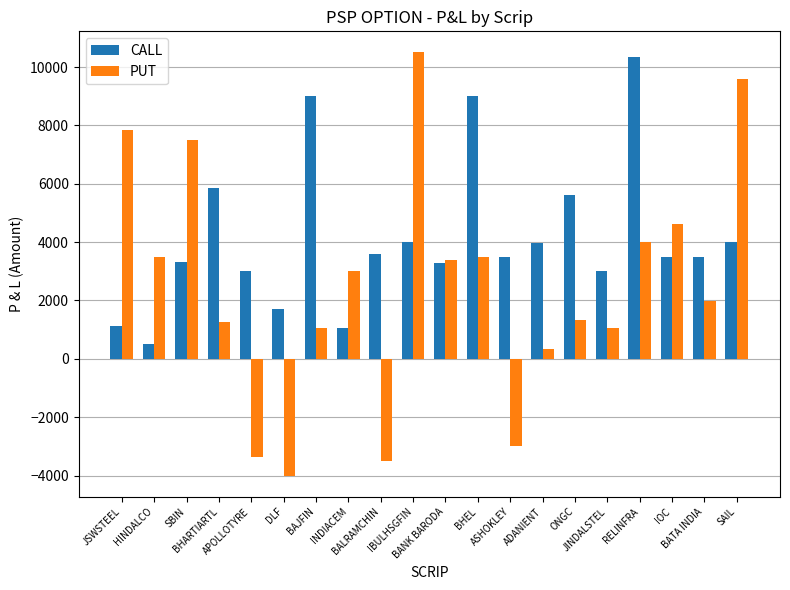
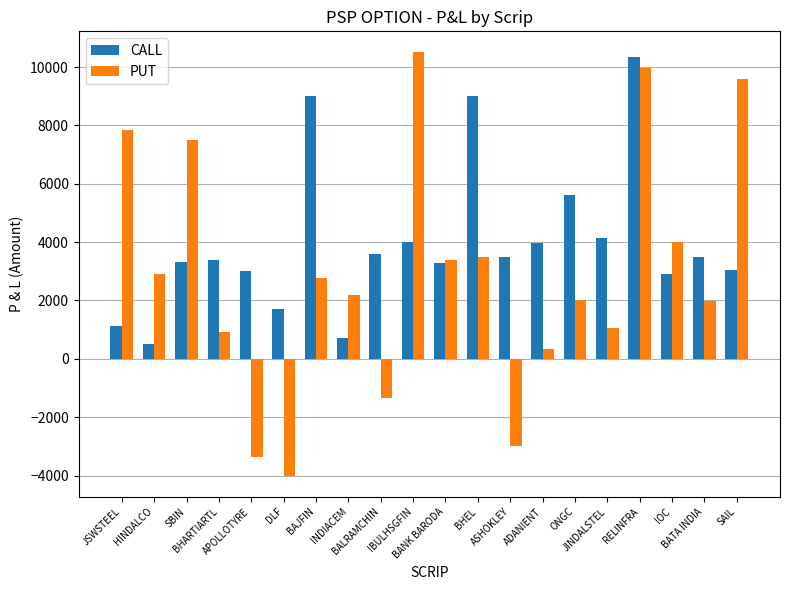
PUT, HINDALCO: 3500 -> 2900
CALL, BHARTIARTL: 5900 -> 3400
PUT, BHARTIARTL: 1300 -> 900
PUT, BAJFIN: 1100 -> 2800
CALL, INDIACEM: 1100 -> 700
PUT, INDIACEM: 3000 -> 2200
PUT, BALRAMCHIN: -3500 -> -1300
PUT, ONGC: 1300 -> 2000
CALL, JINDALSTEL: 3000 -> 4100
PUT, RELINFRA: 4000 -> 10000
CALL, IOC: 3500 -> 2900
PUT, IOC: 4600 -> 4000
CALL, SAIL: 4000 -> 3100
